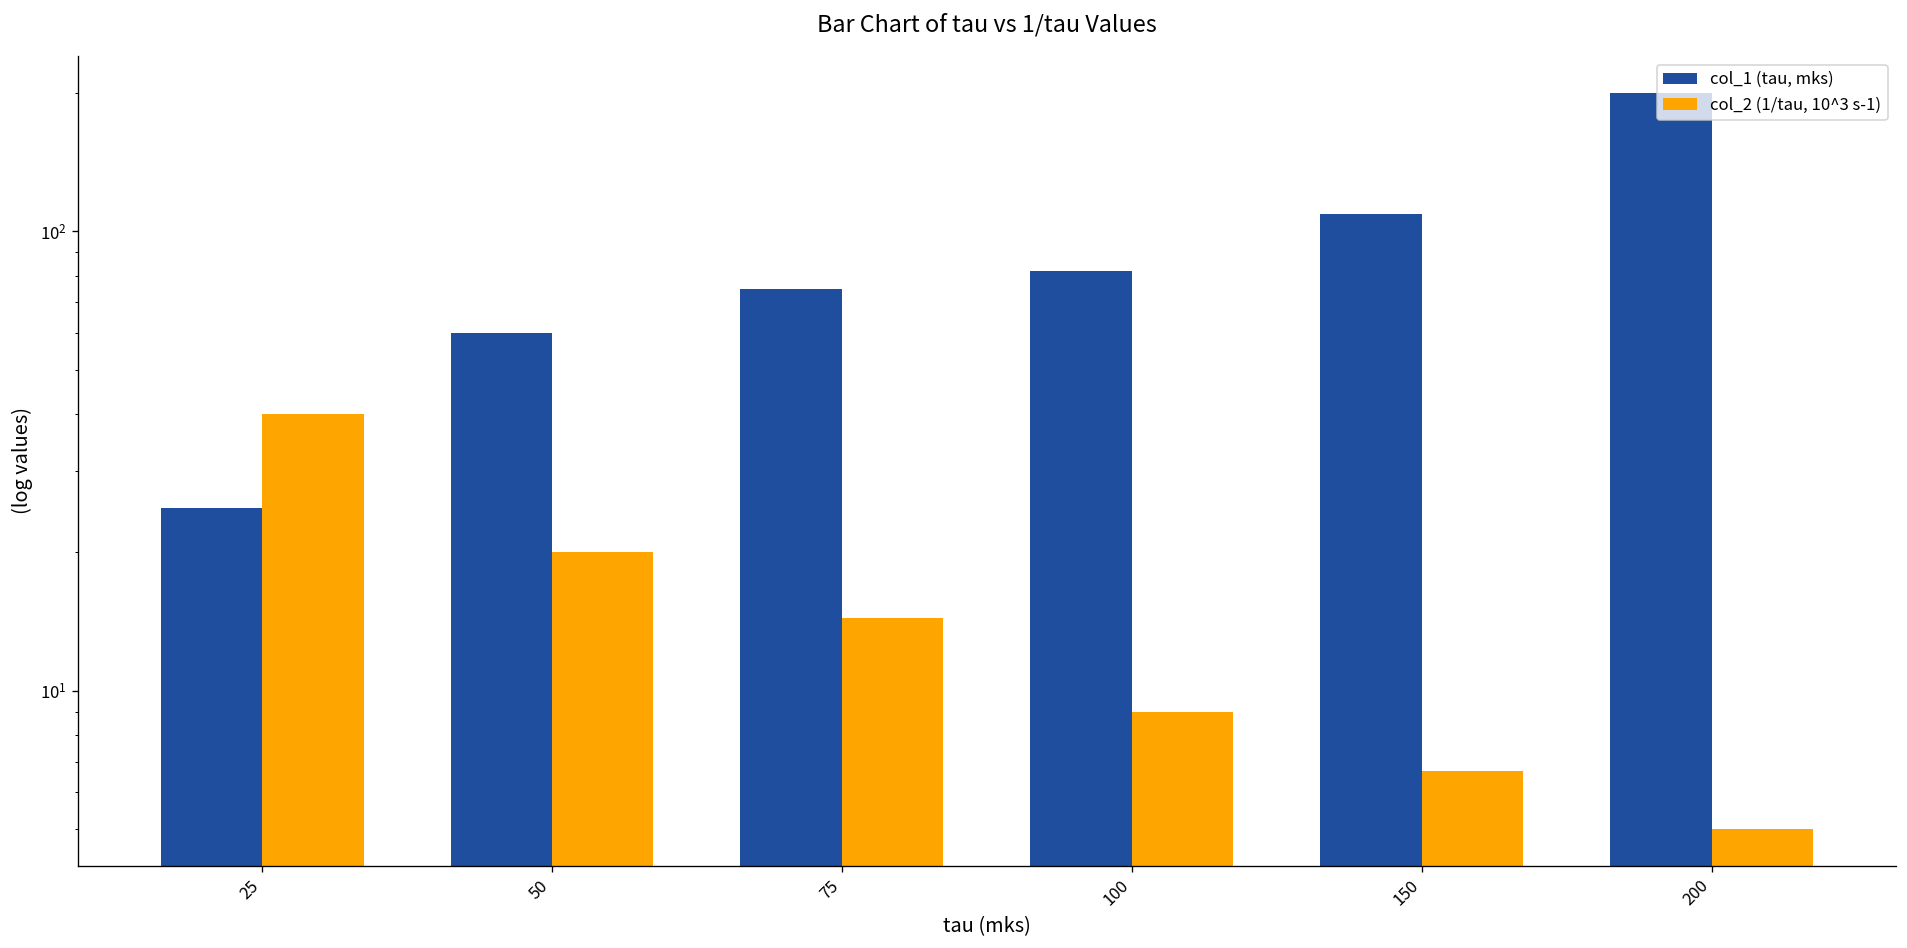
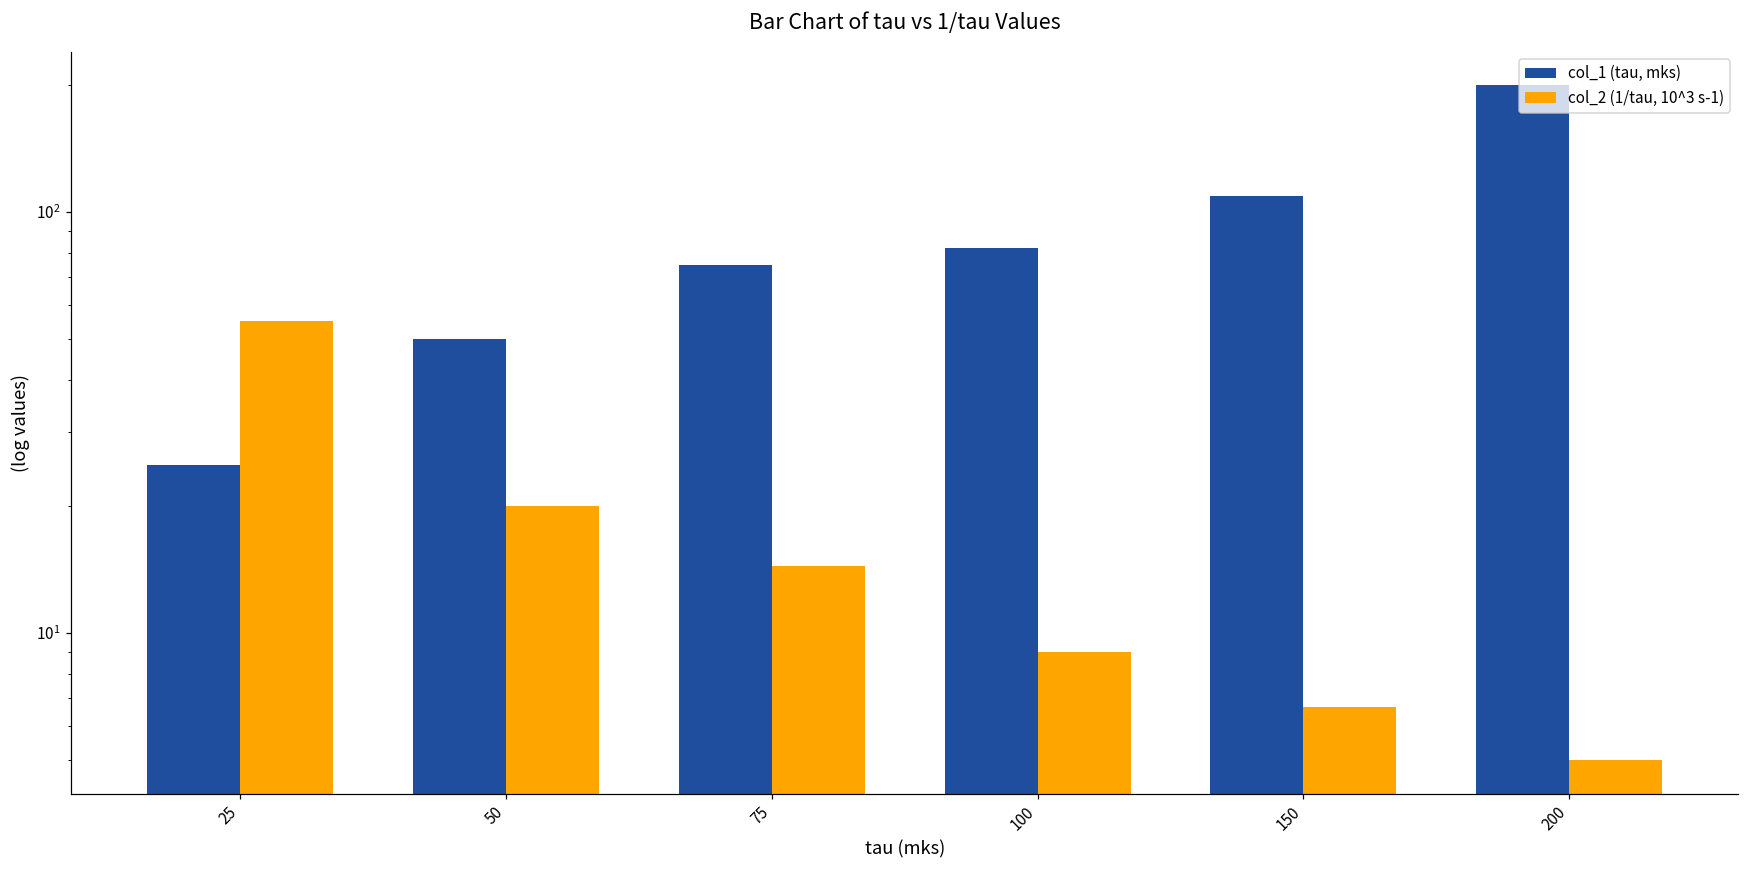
col_2 (1/tau, 10^3 s-1), 25: 40 -> 55
col_1 (tau, mks), 50: 60 -> 50
